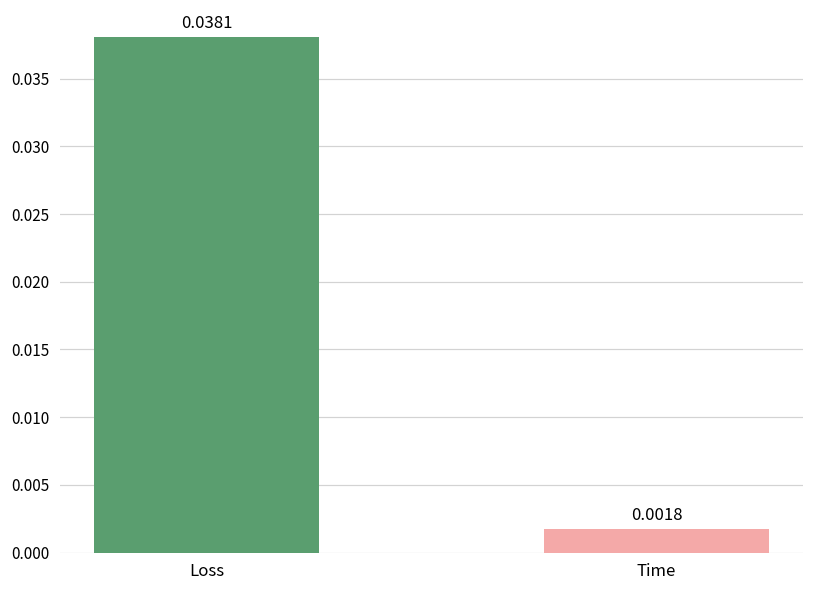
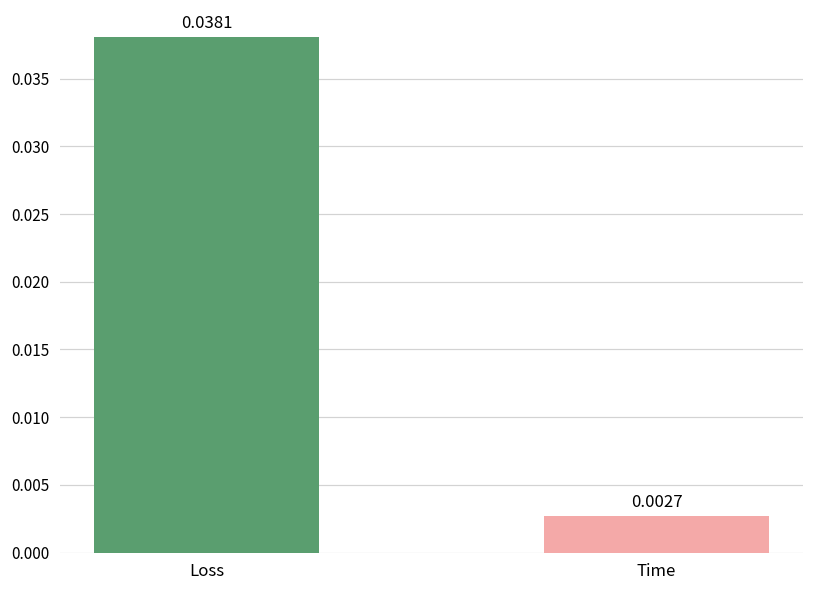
Time: 0.0018 -> 0.0027
